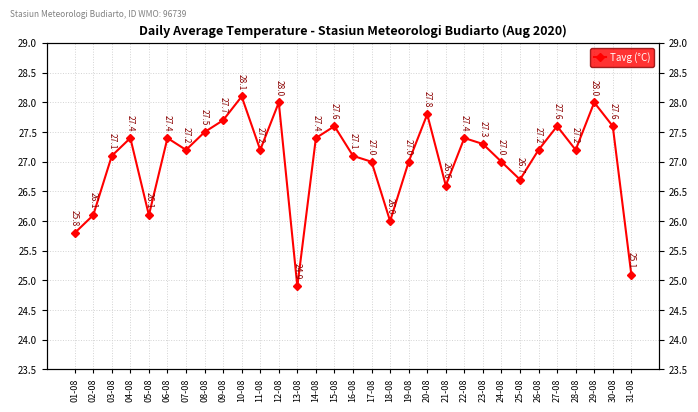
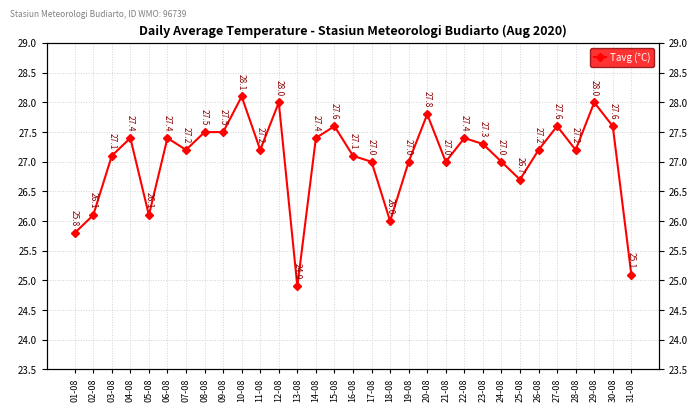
09-08: 27.7 -> 27.5
21-08: 26.6 -> 27.0
